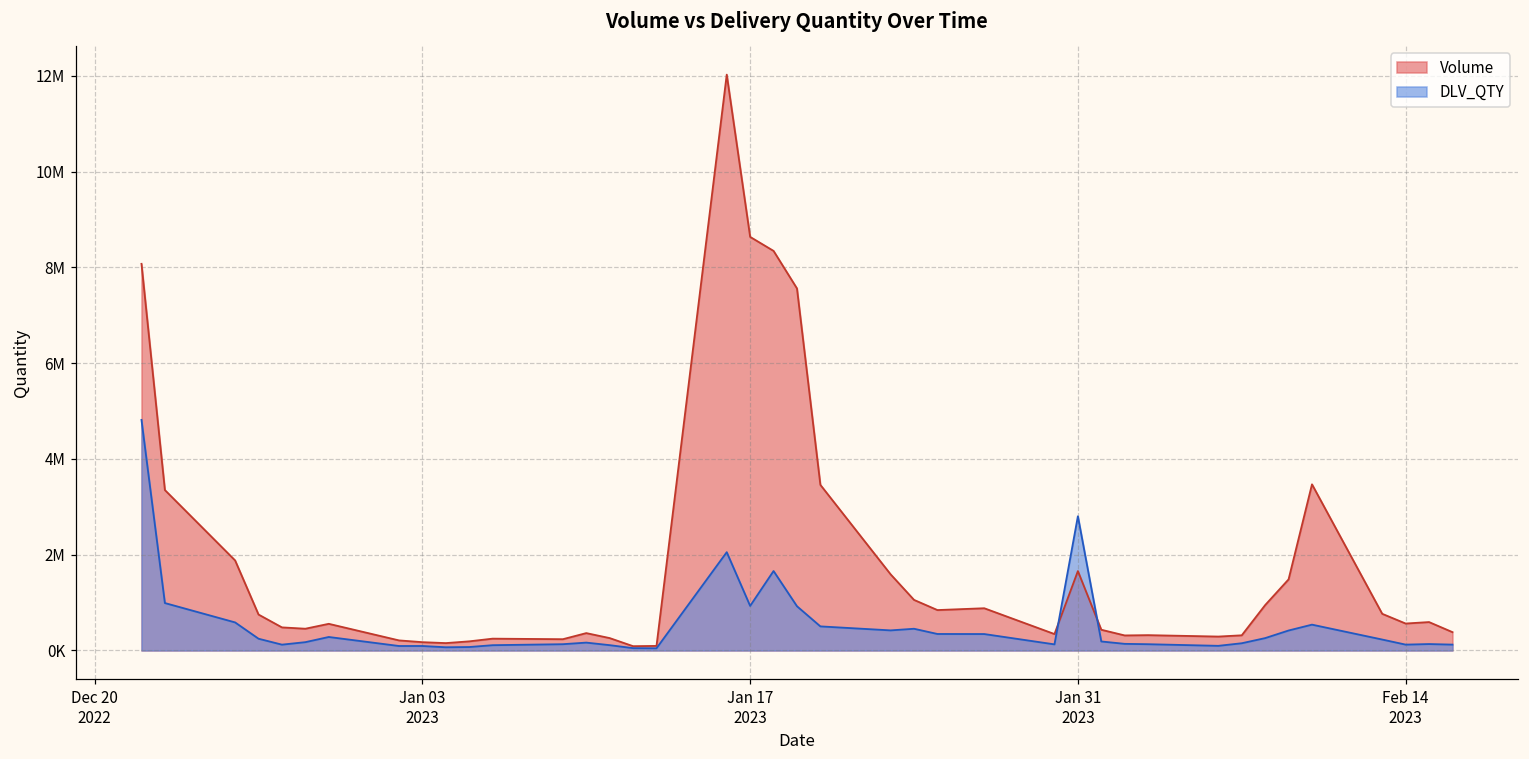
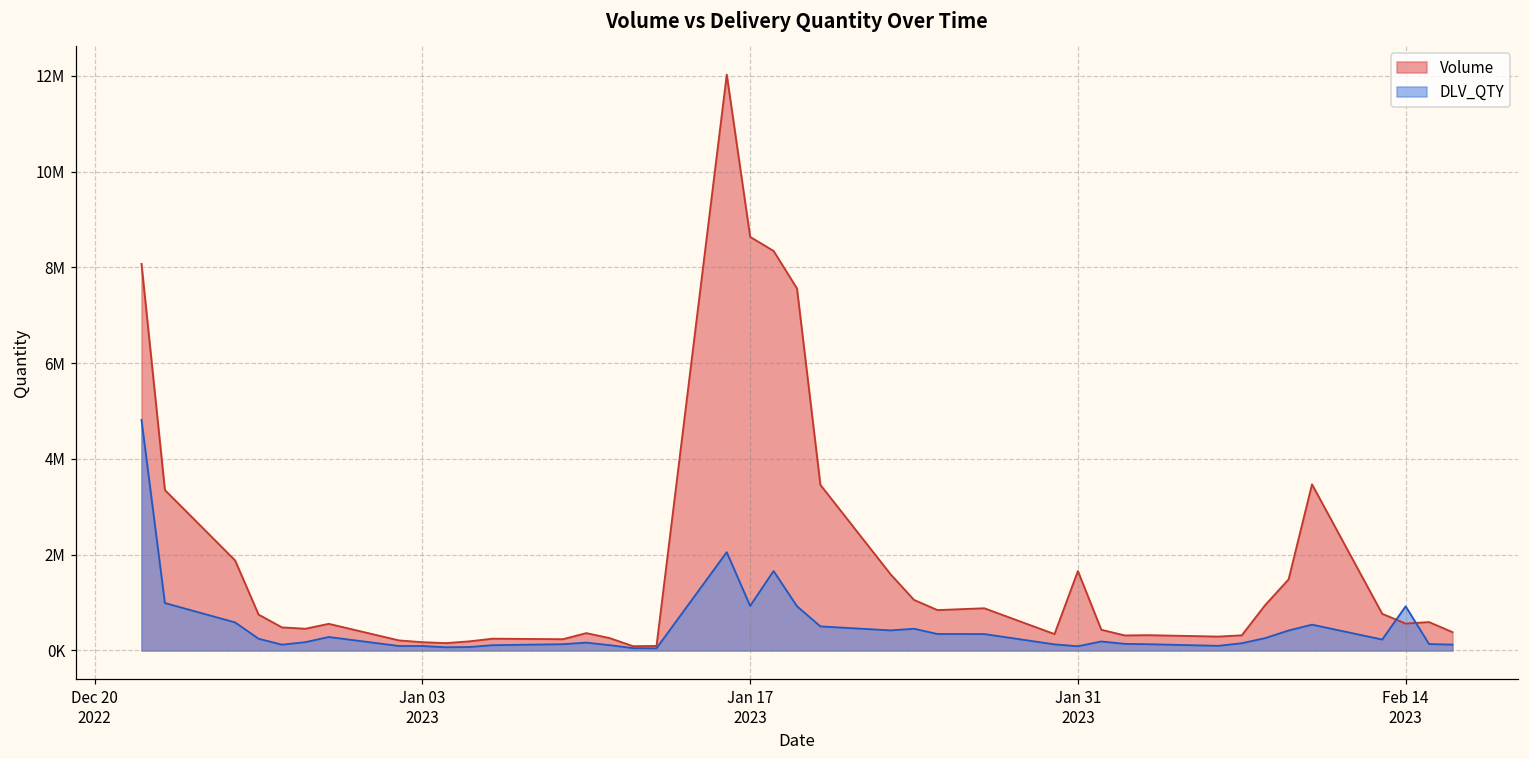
DLV_QTY, Jan 31 2023: 2800000 -> 100000
DLV_QTY, Feb 14 2023: 100000 -> 900000
